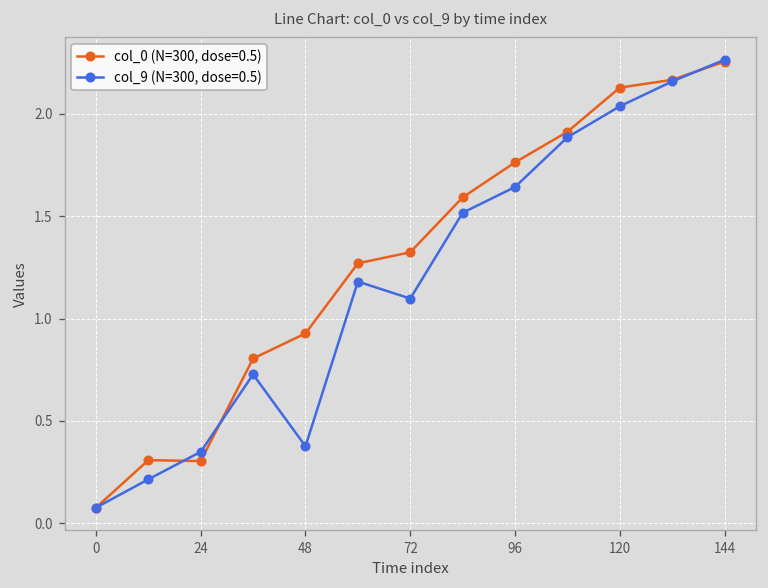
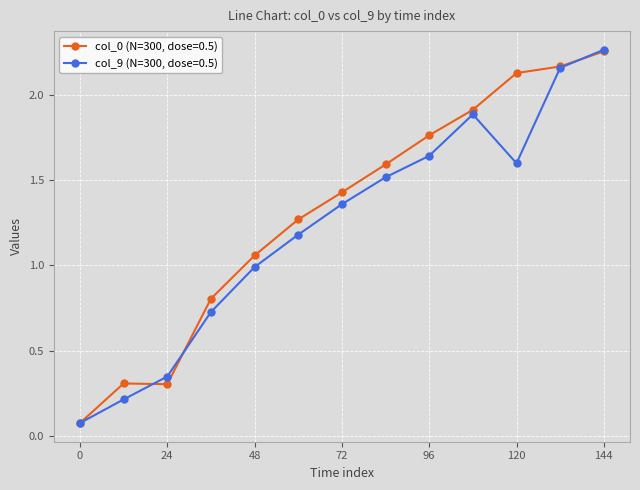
col_0 (N=300, dose=0.5), 48: 0.93 -> 1.06
col_9 (N=300, dose=0.5), 48: 0.38 -> 0.99
col_0 (N=300, dose=0.5), 72: 1.32 -> 1.43
col_9 (N=300, dose=0.5), 72: 1.10 -> 1.36
col_9 (N=300, dose=0.5), 120: 2.04 -> 1.60
